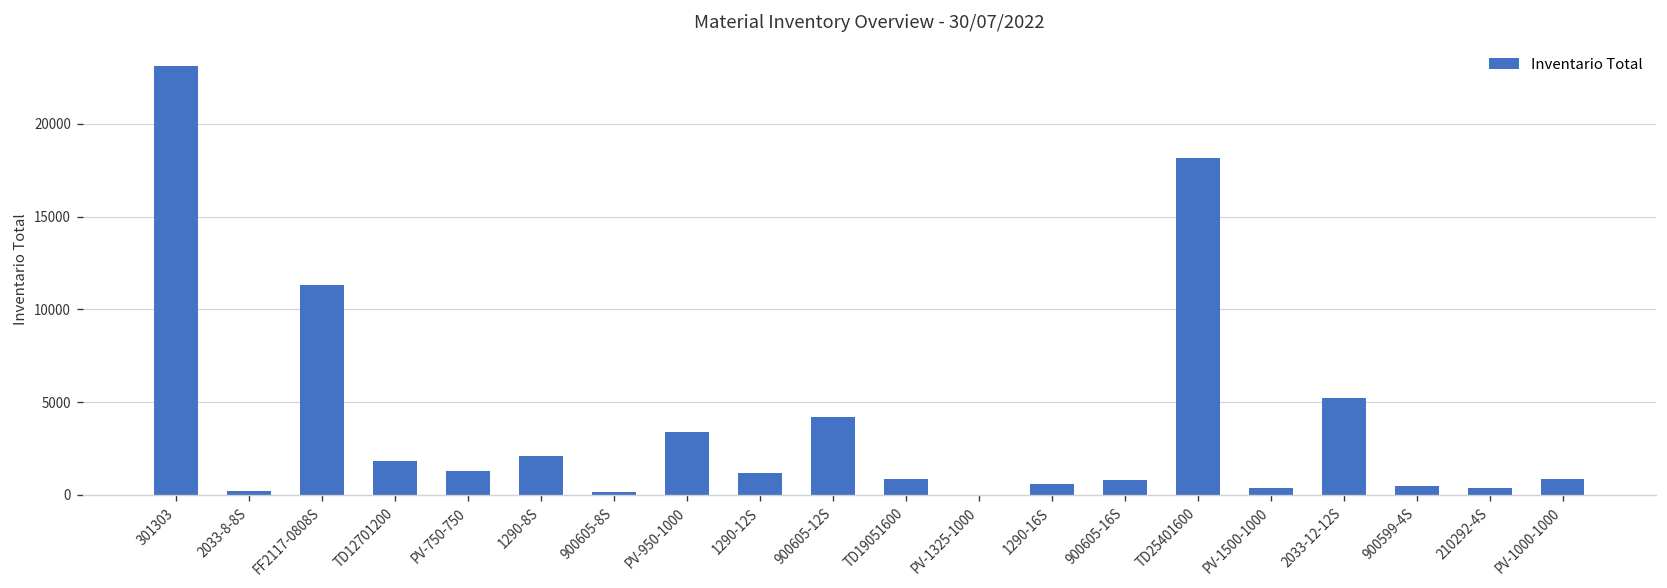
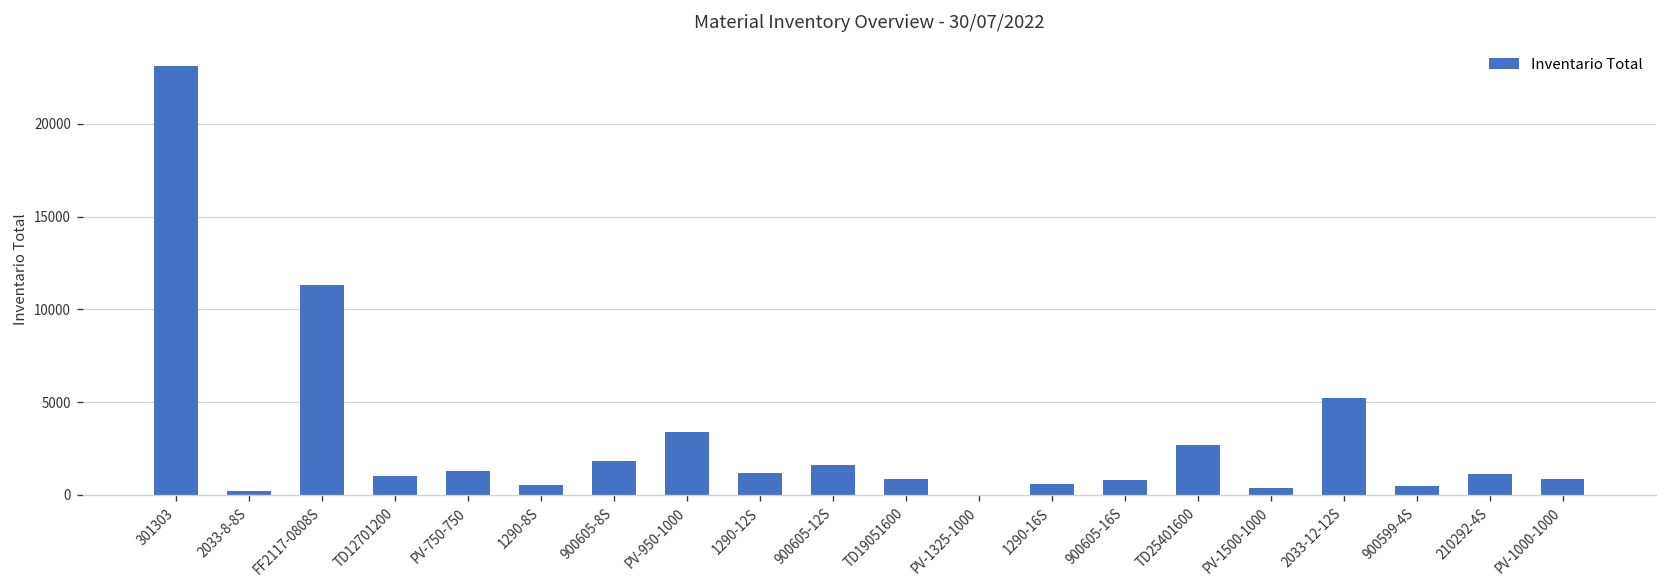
TD12701200: 1800 -> 1000
1290-8S: 2100 -> 500
900605-8S: 200 -> 1800
900605-12S: 4200 -> 1600
TD25401600: 18100 -> 2700
210292-4S: 400 -> 1100
